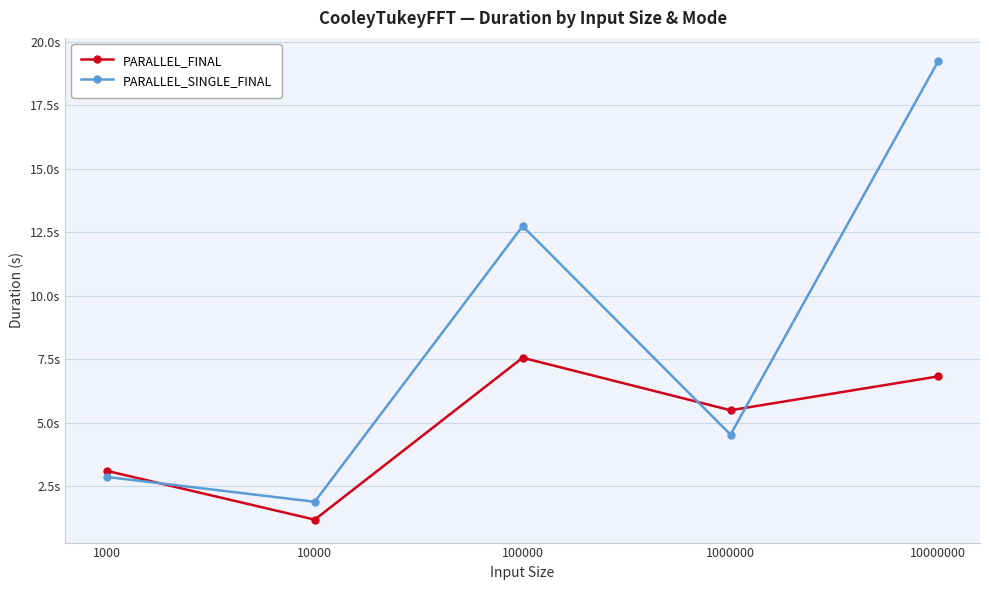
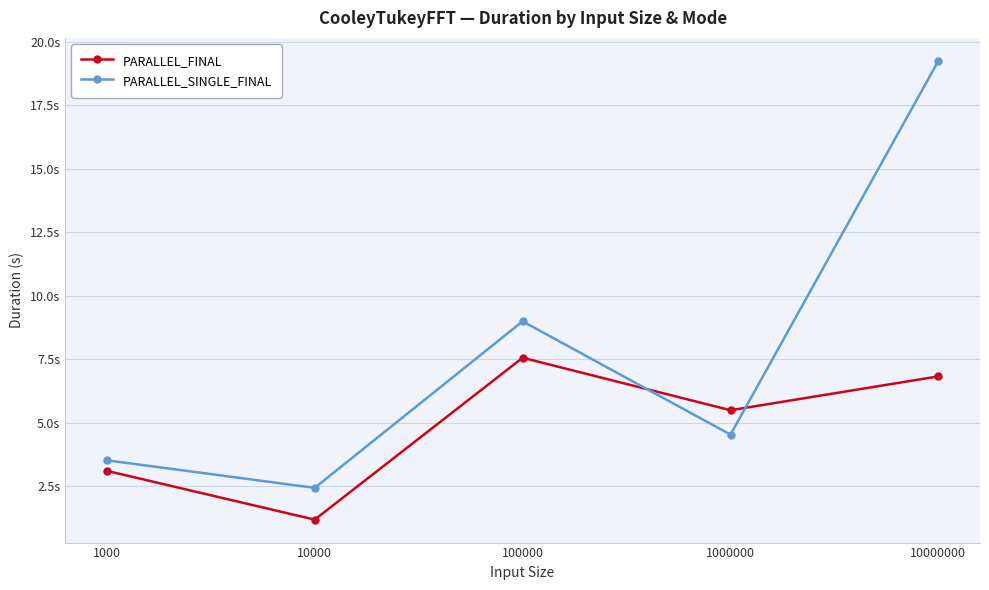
PARALLEL_SINGLE_FINAL, 1000: 2.9s -> 3.5s
PARALLEL_SINGLE_FINAL, 10000: 1.9s -> 2.4s
PARALLEL_SINGLE_FINAL, 100000: 12.7s -> 9.0s
